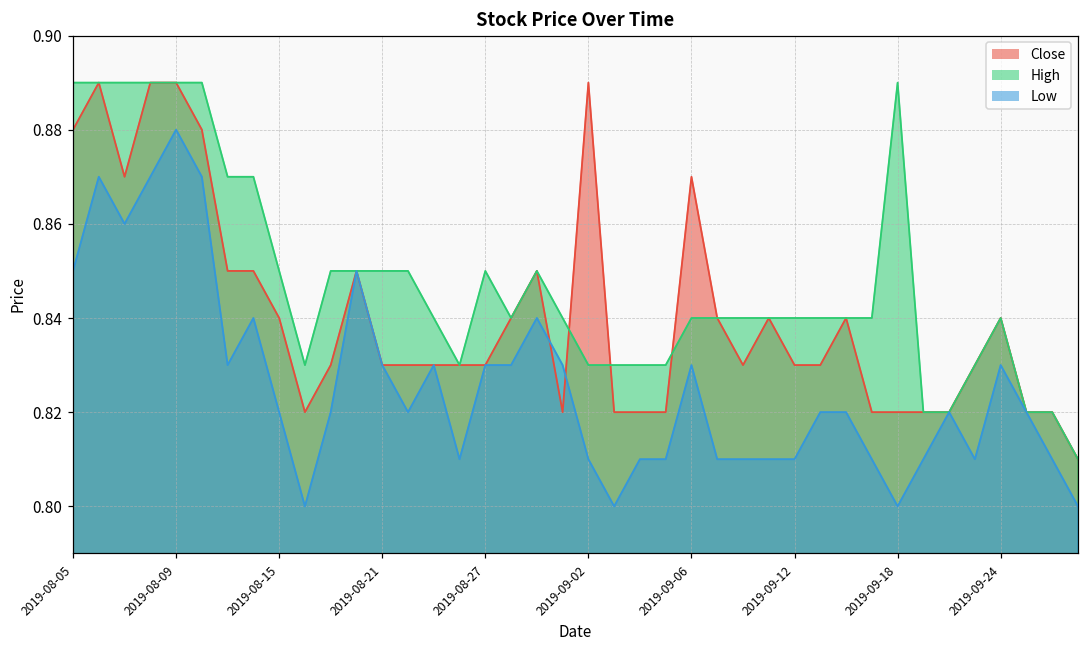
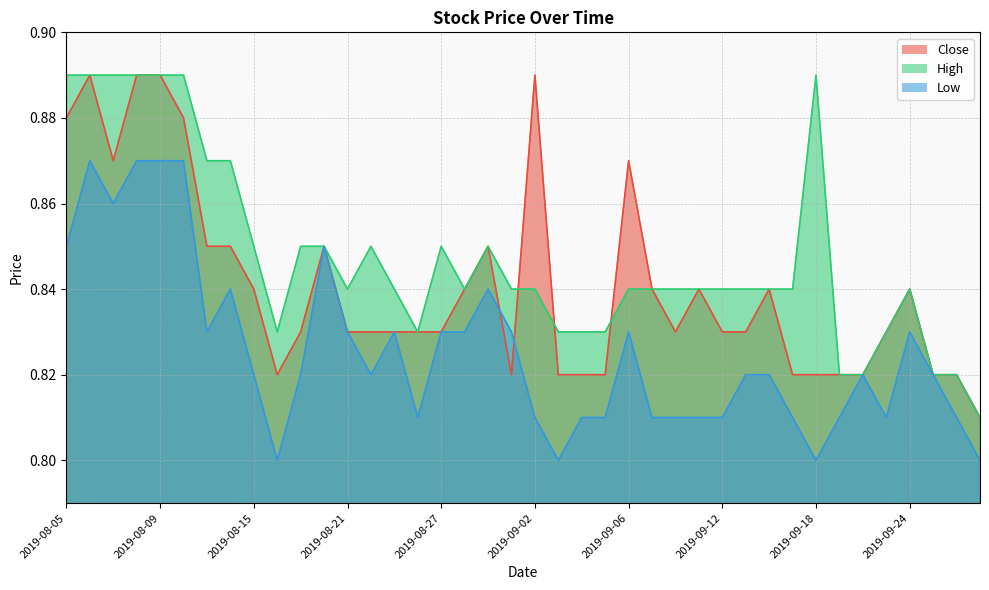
Low, 2019-08-09: 0.88 -> 0.87
High, 2019-08-21: 0.85 -> 0.84
High, 2019-09-02: 0.83 -> 0.84
